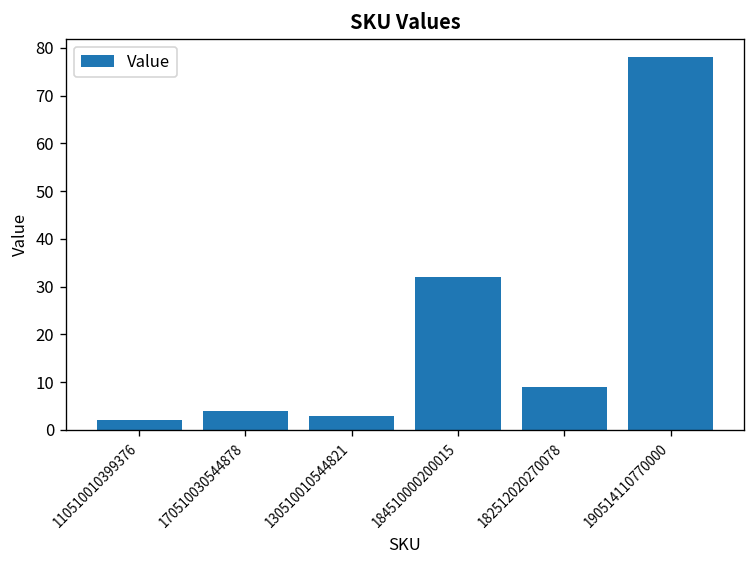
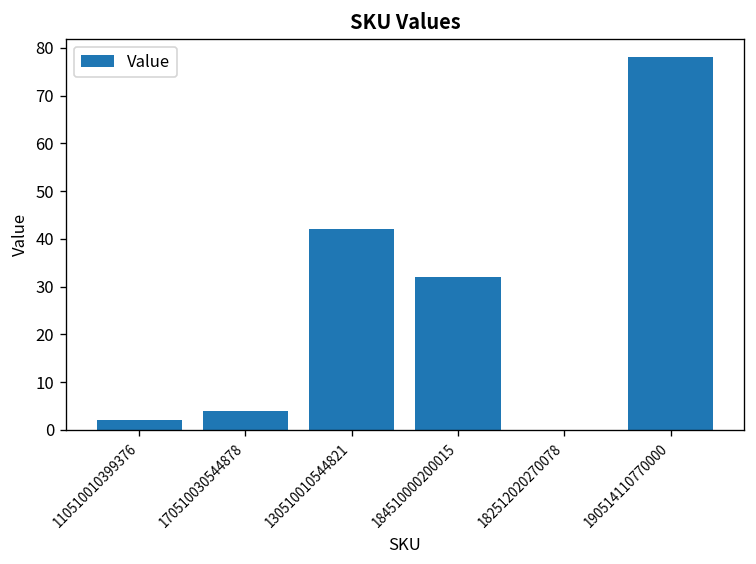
130510010544821: 3 -> 42
182512020270078: 9 -> 0
